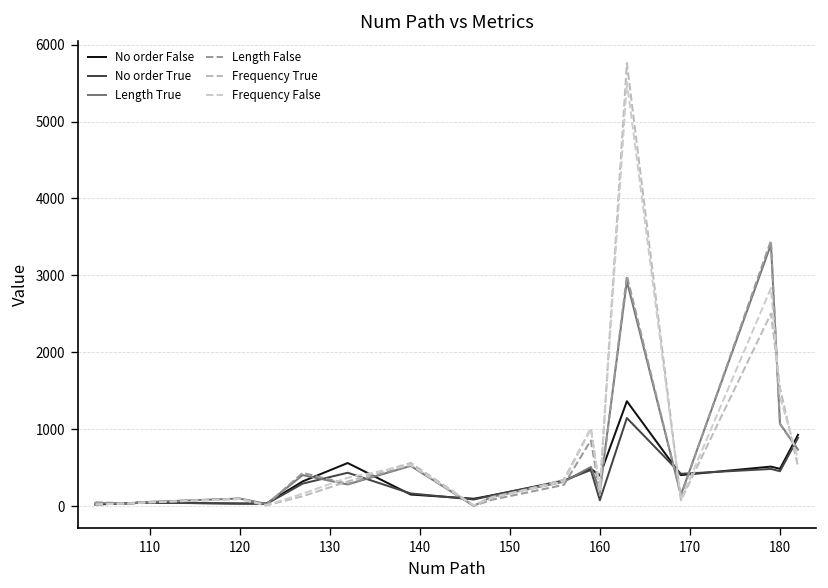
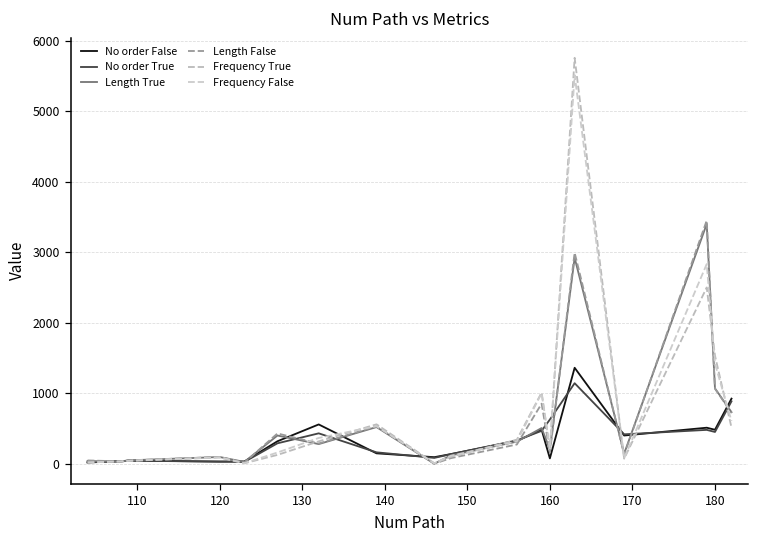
No order False, 160: 400 -> 100
No order True, 160: 100 -> 600
